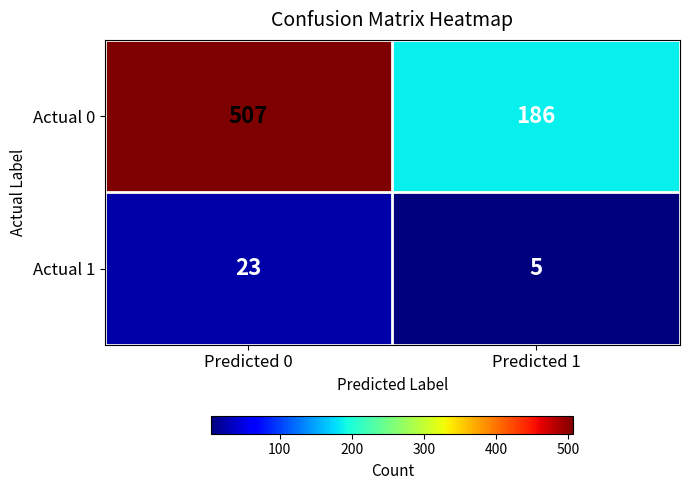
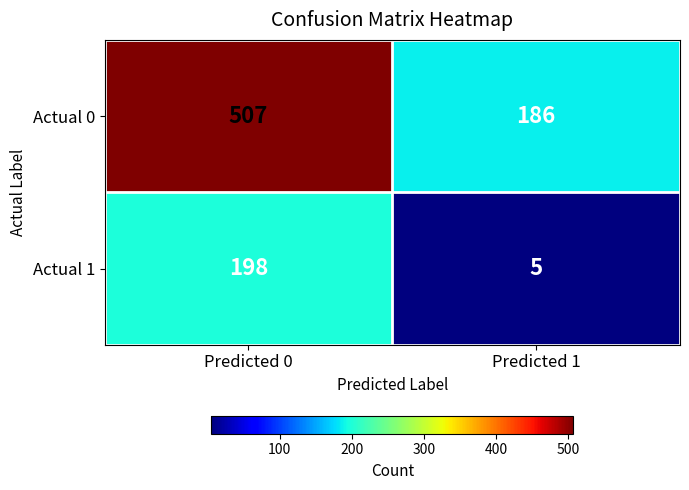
Actual 1, Predicted 0: 23 -> 198
